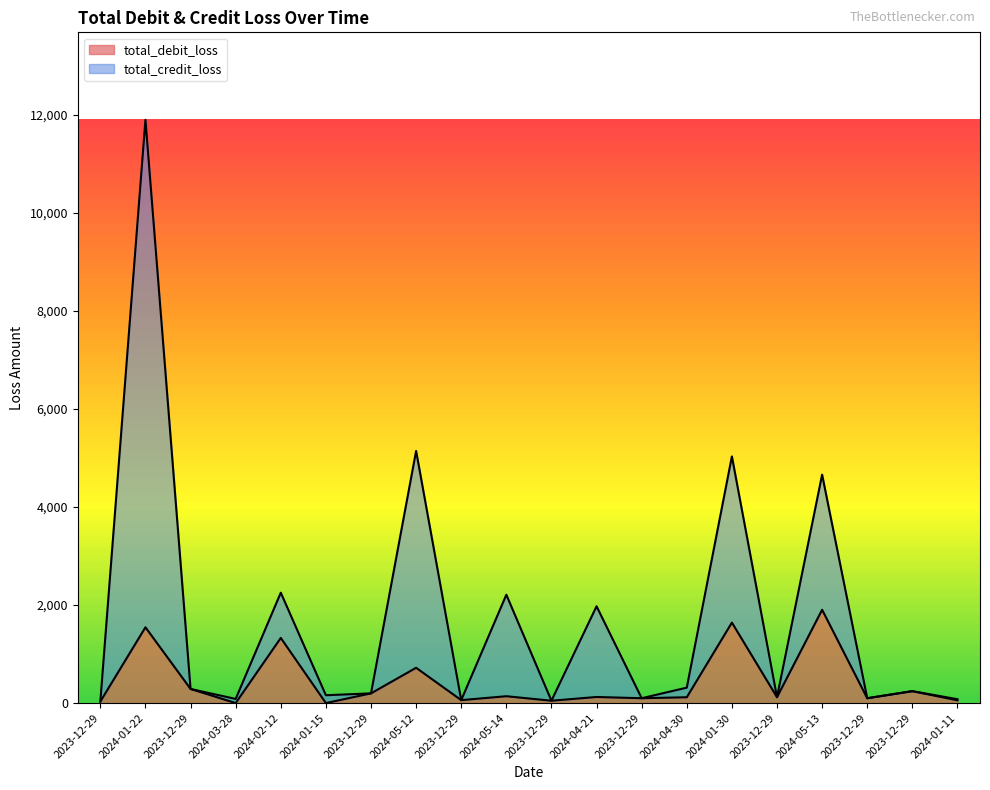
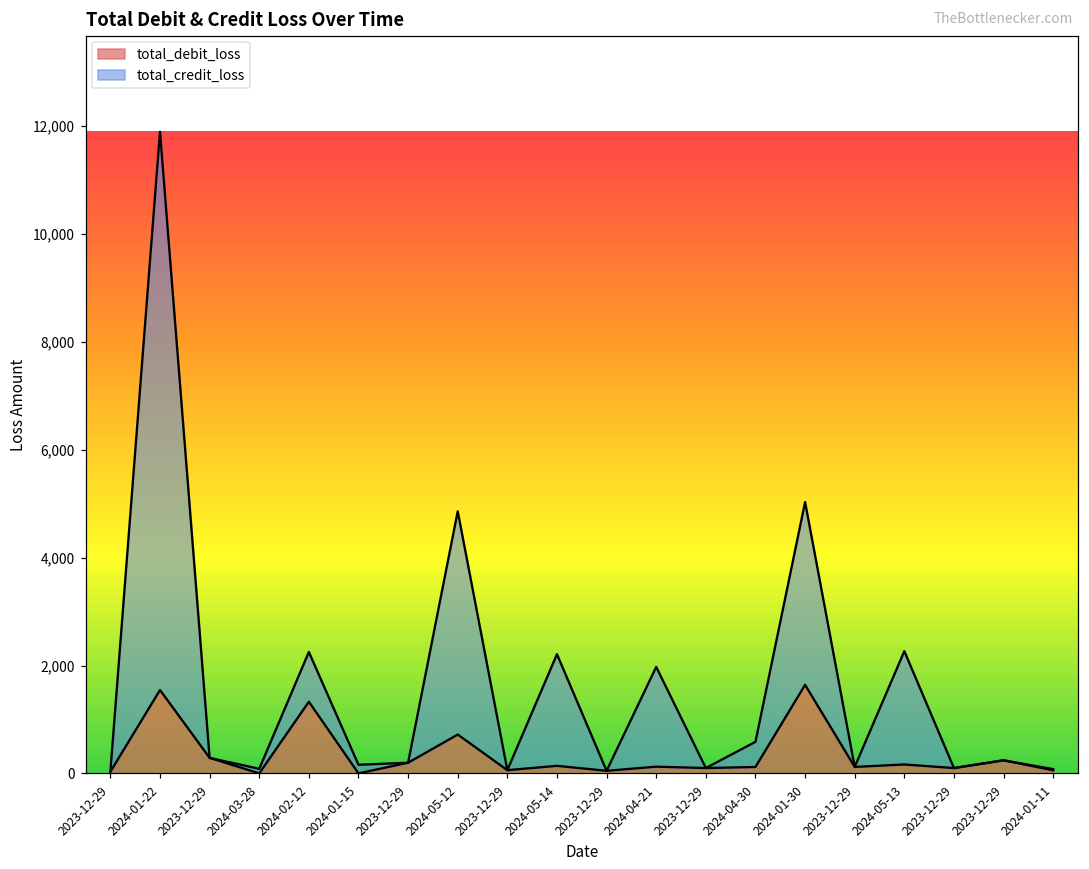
total_credit_loss, 2024-05-12: 4,400 -> 4,100
total_credit_loss, 2024-04-30: 200 -> 500
total_debit_loss, 2024-05-13: 1,900 -> 200
total_credit_loss, 2024-05-13: 2,800 -> 2,100
